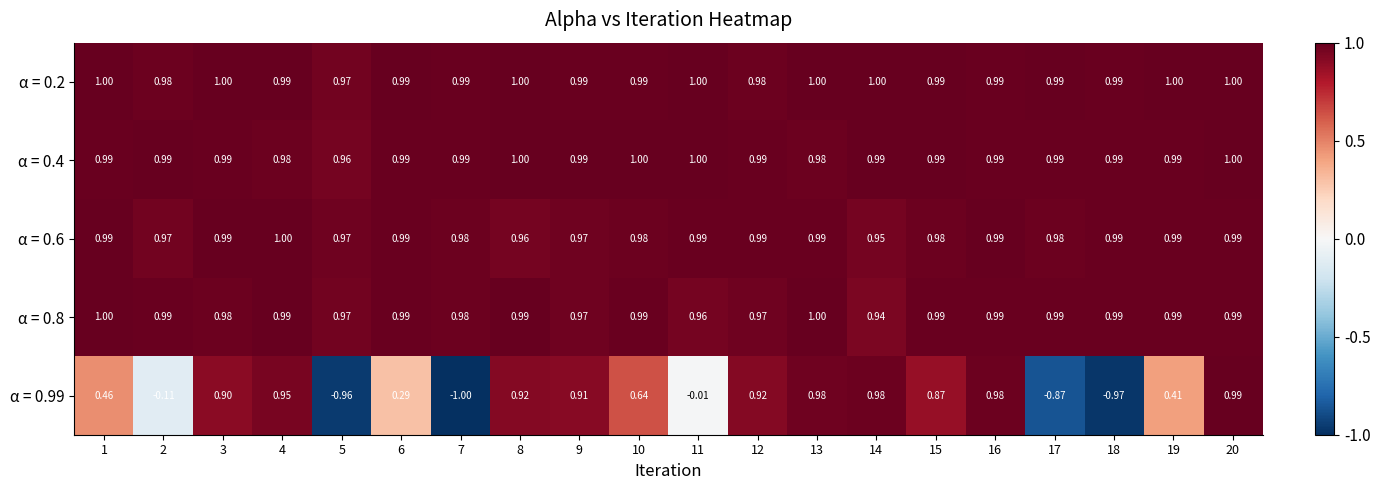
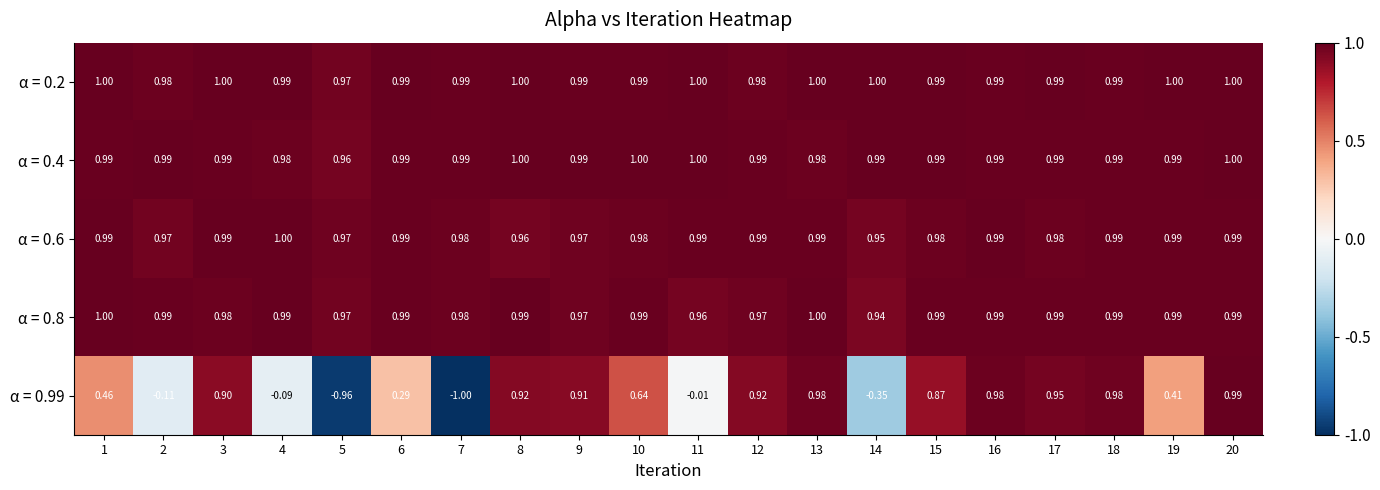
α = 0.99, 4: 0.95 -> -0.09
α = 0.99, 14: 0.98 -> -0.35
α = 0.99, 17: -0.87 -> 0.95
α = 0.99, 18: -0.97 -> 0.98
